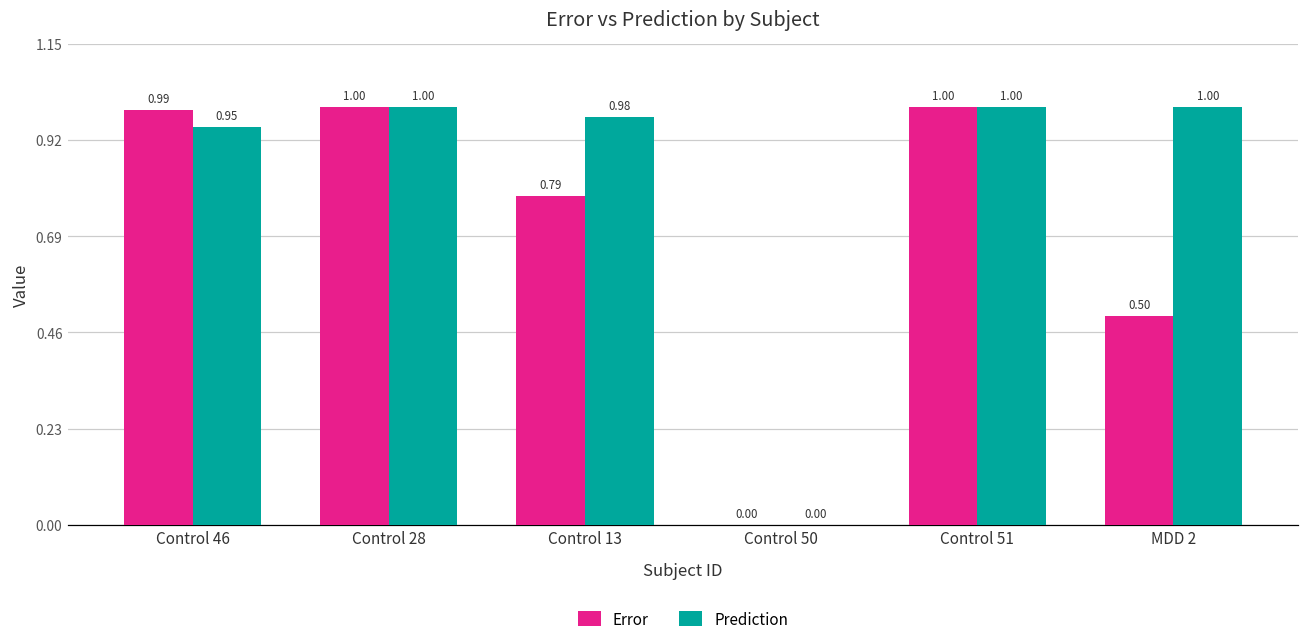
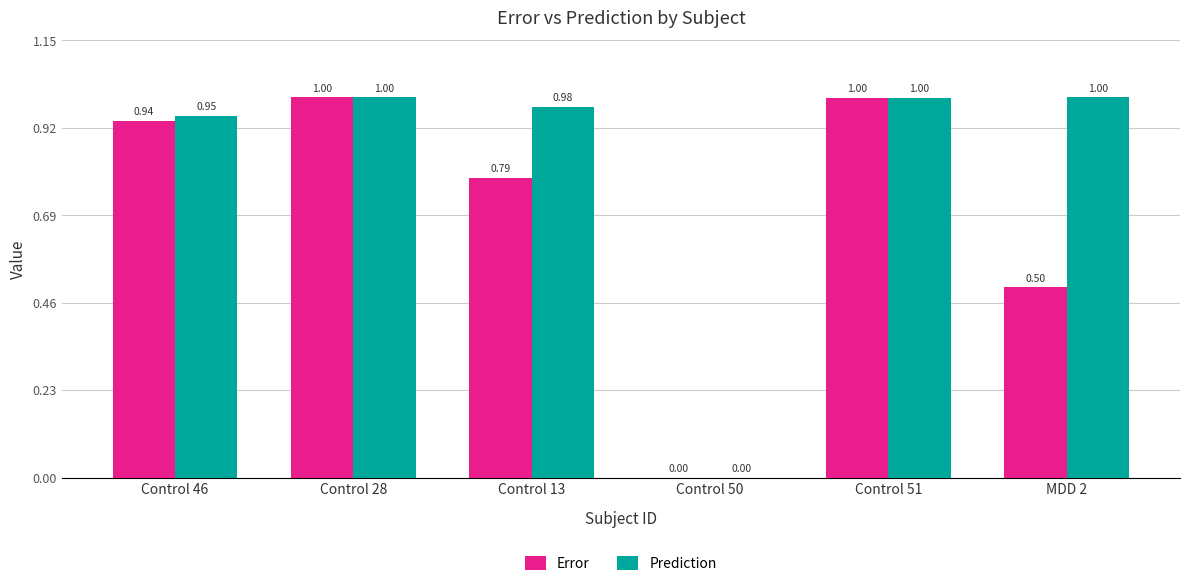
Error, Control 46: 0.99 -> 0.94
